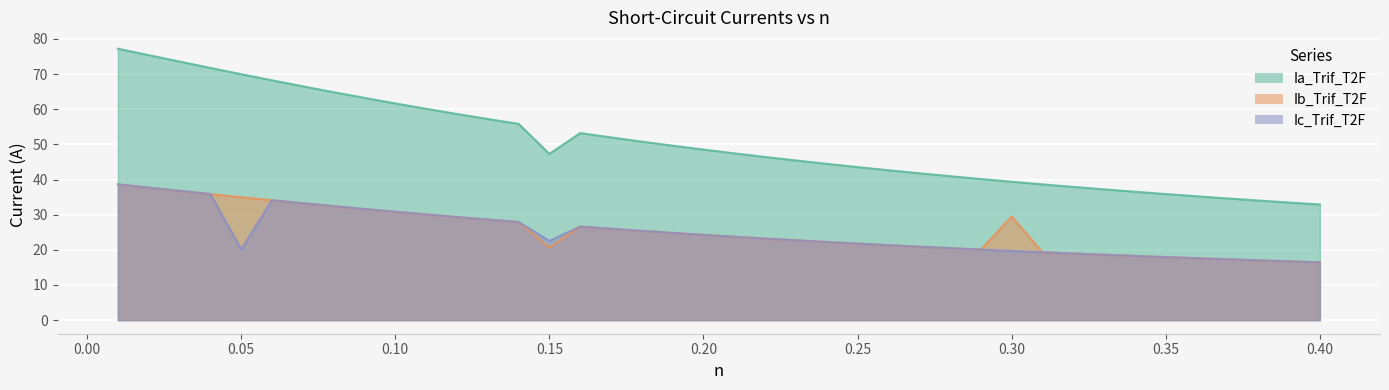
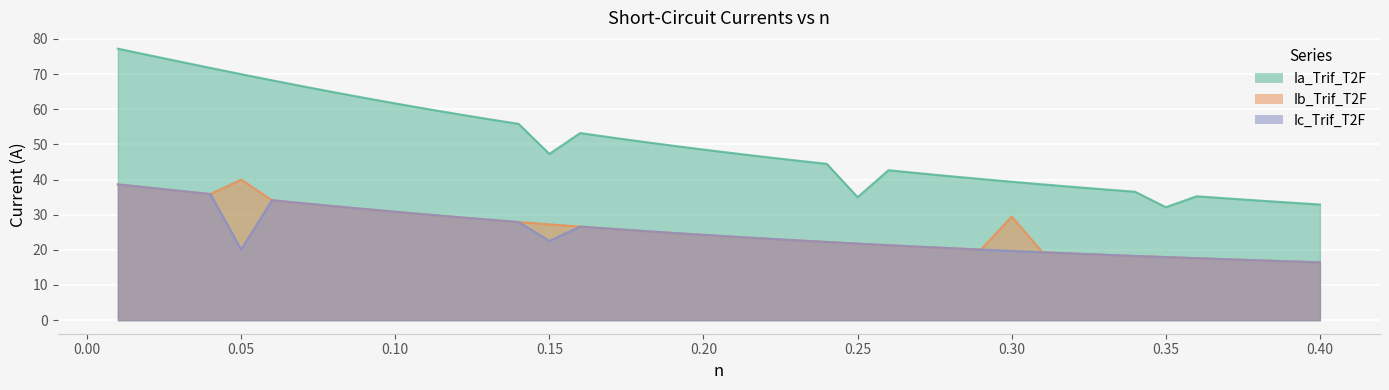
Ib_Trif_T2F, 0.05: 35 -> 40
Ib_Trif_T2F, 0.15: 21 -> 27
Ia_Trif_T2F, 0.25: 44 -> 35
Ia_Trif_T2F, 0.35: 36 -> 32
